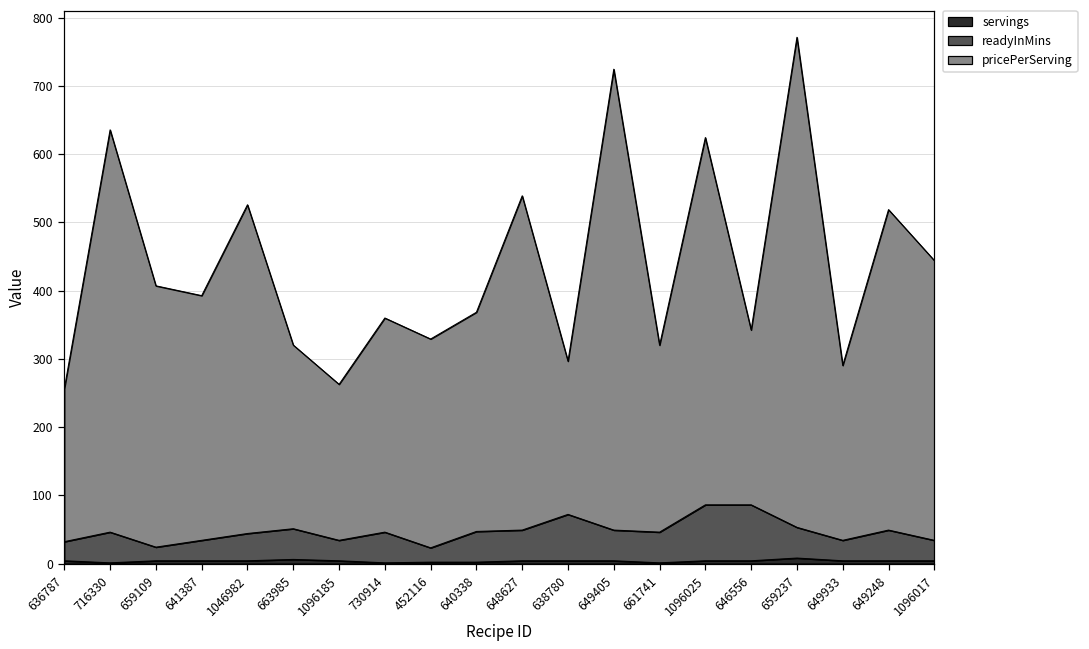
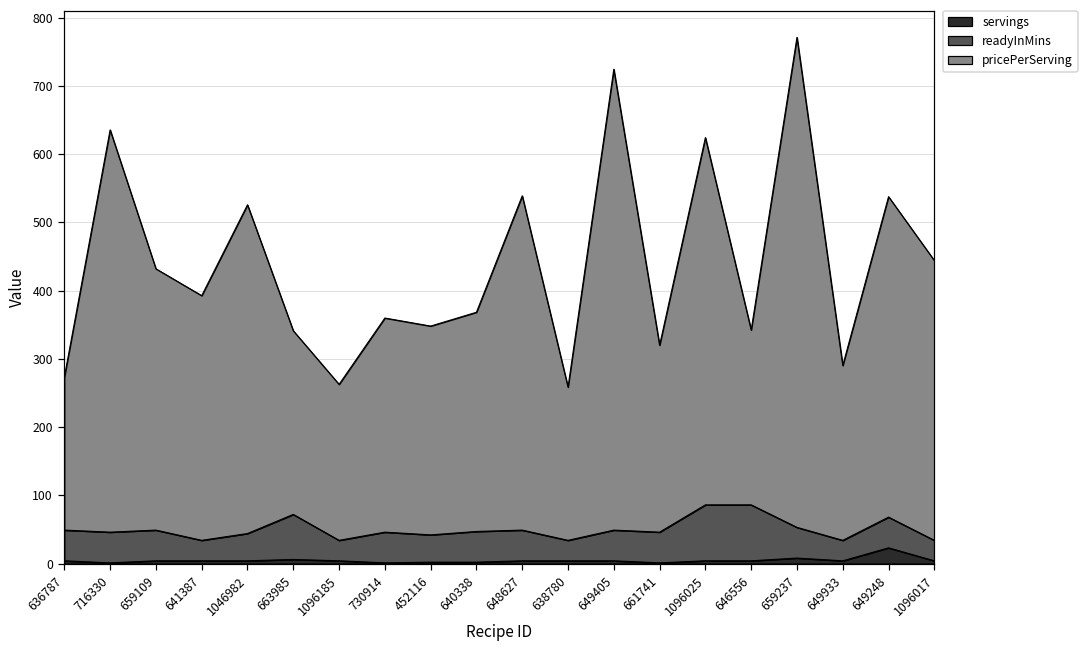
readyInMins, 636787: 30 -> 50
readyInMins, 659109: 20 -> 50
readyInMins, 663985: 50 -> 70
readyInMins, 452116: 20 -> 40
readyInMins, 638780: 70 -> 30
servings, 649248: 0 -> 20
